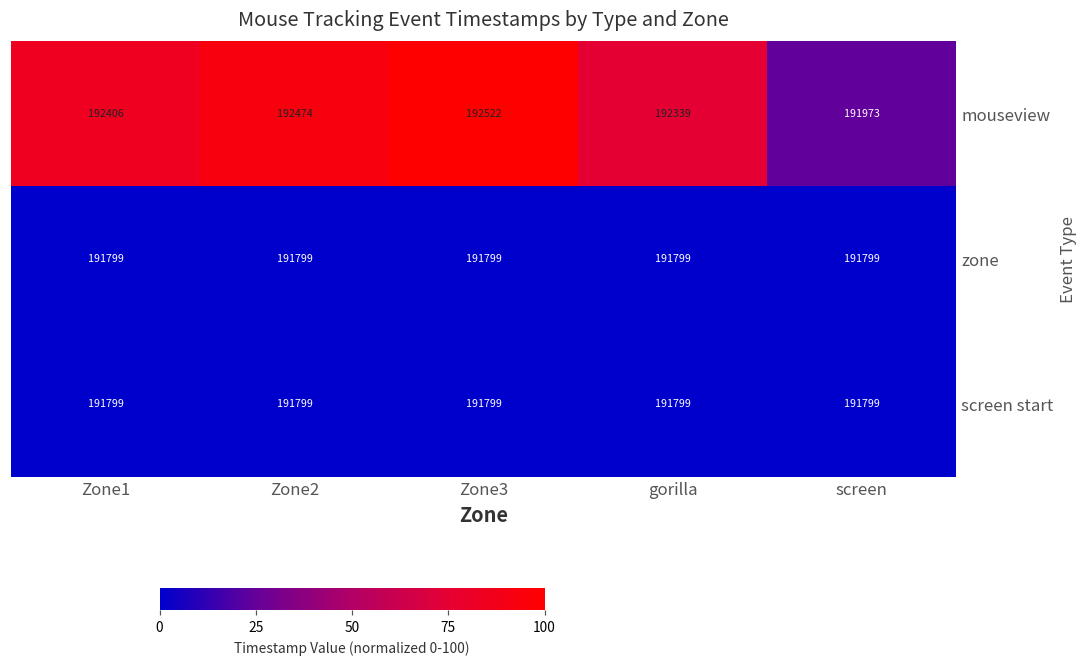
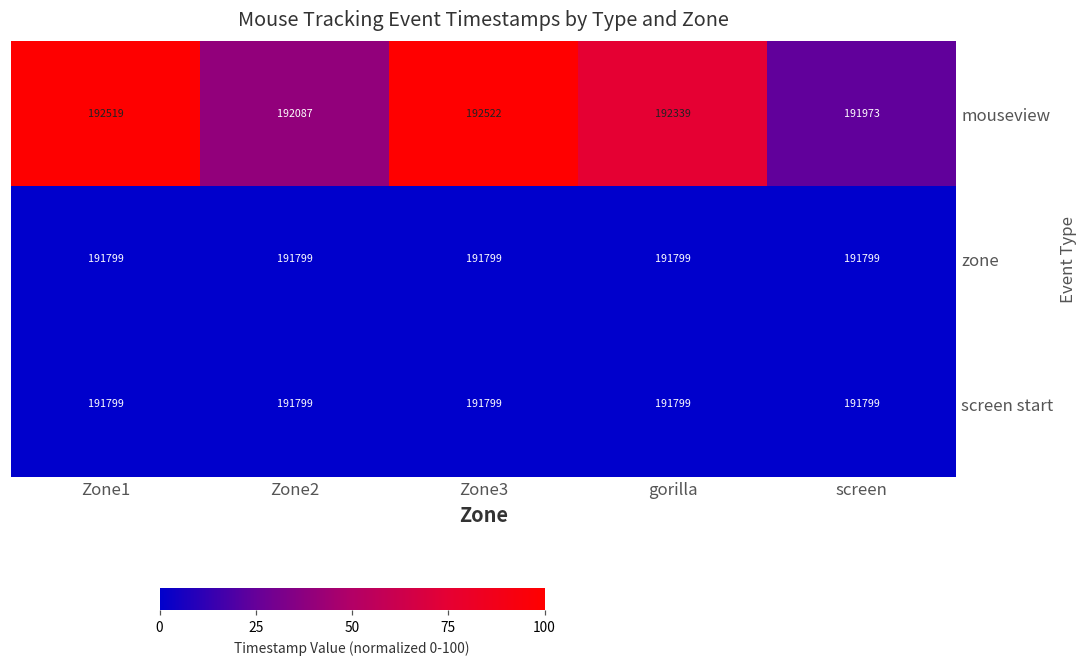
mouseview, Zone1: 192406 -> 192519
mouseview, Zone2: 192474 -> 192087
